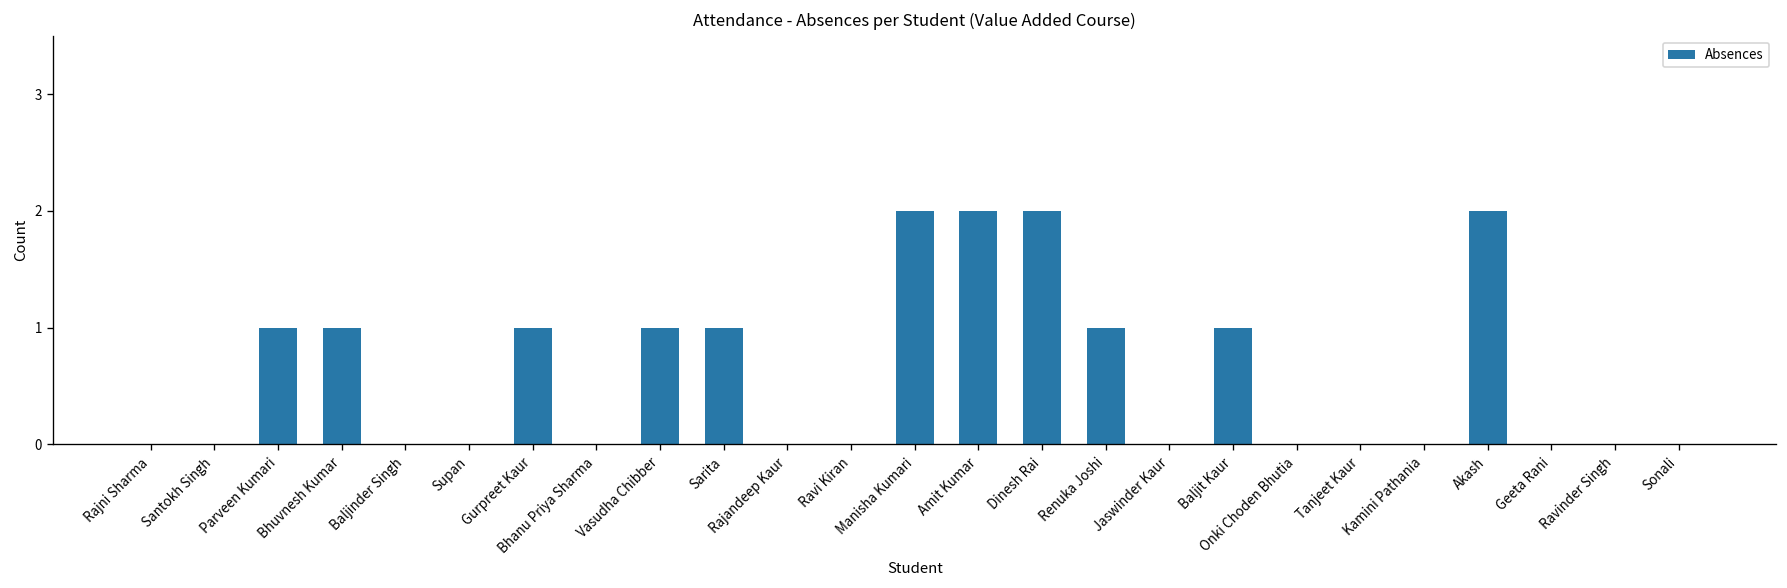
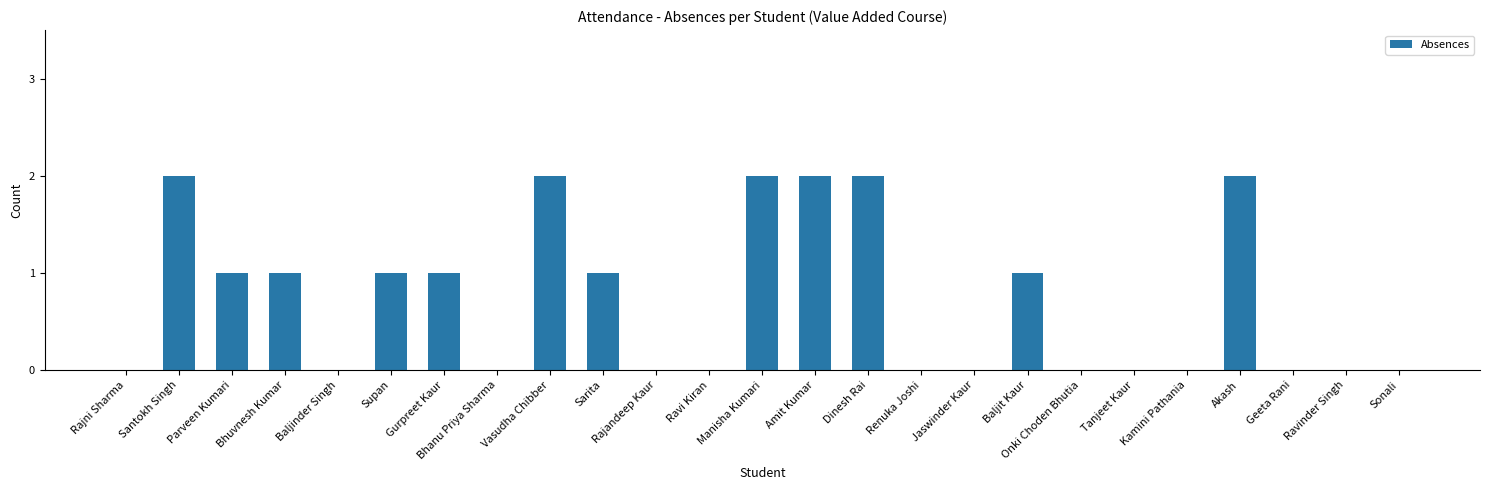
Santokh Singh: 0 -> 2
Supan: 0 -> 1
Vasudha Chibber: 1 -> 2
Renuka Joshi: 1 -> 0
